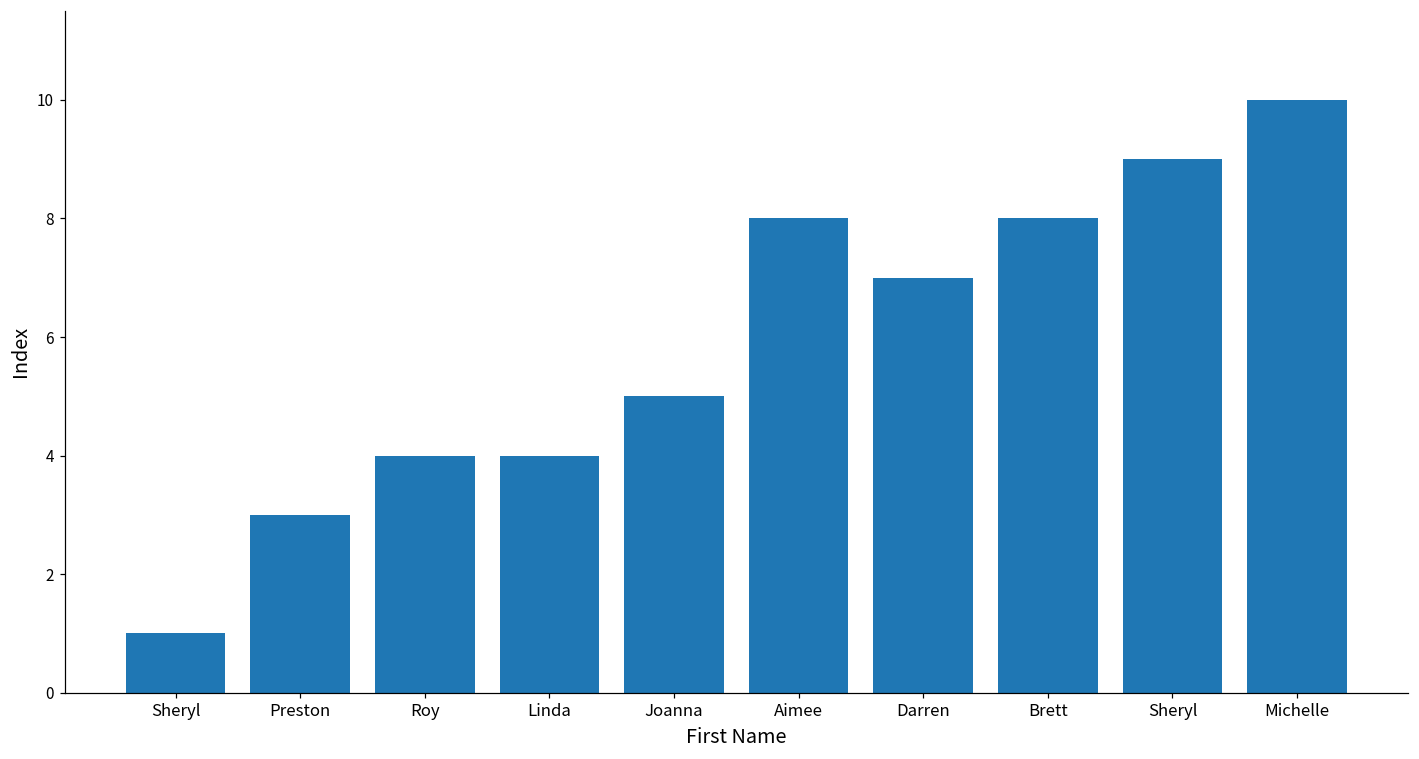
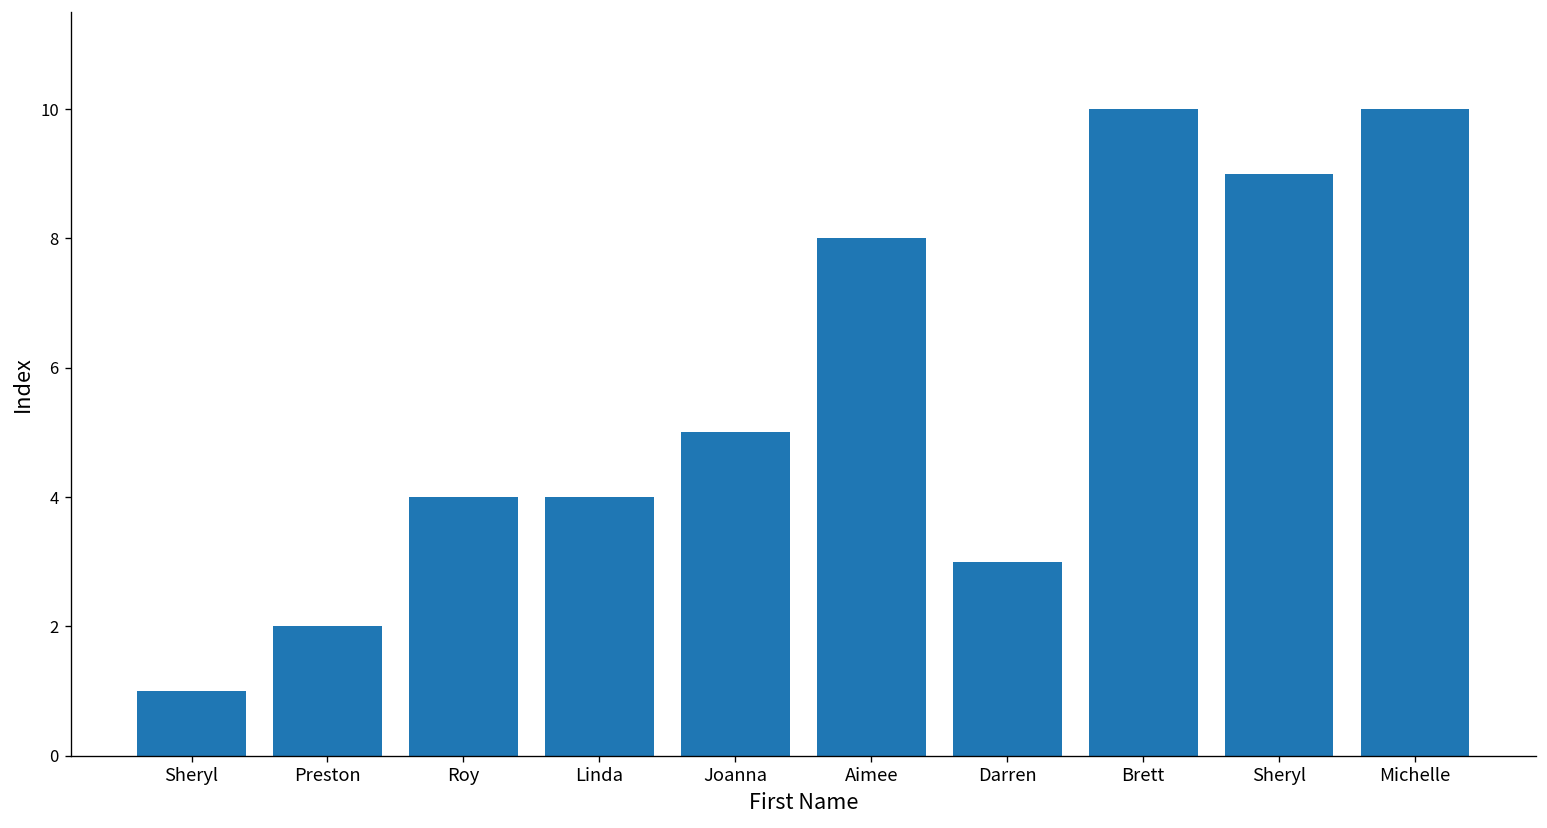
Preston: 3 -> 2
Darren: 7 -> 3
Brett: 8 -> 10
